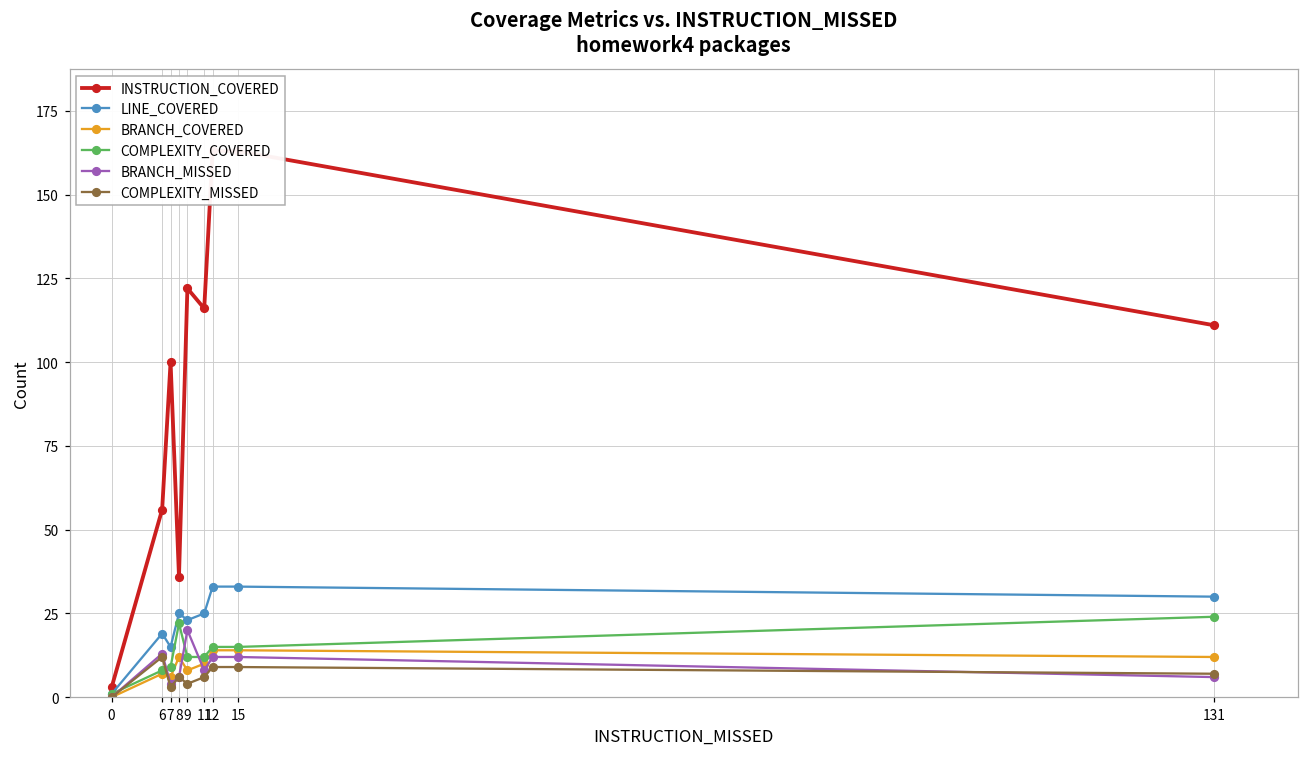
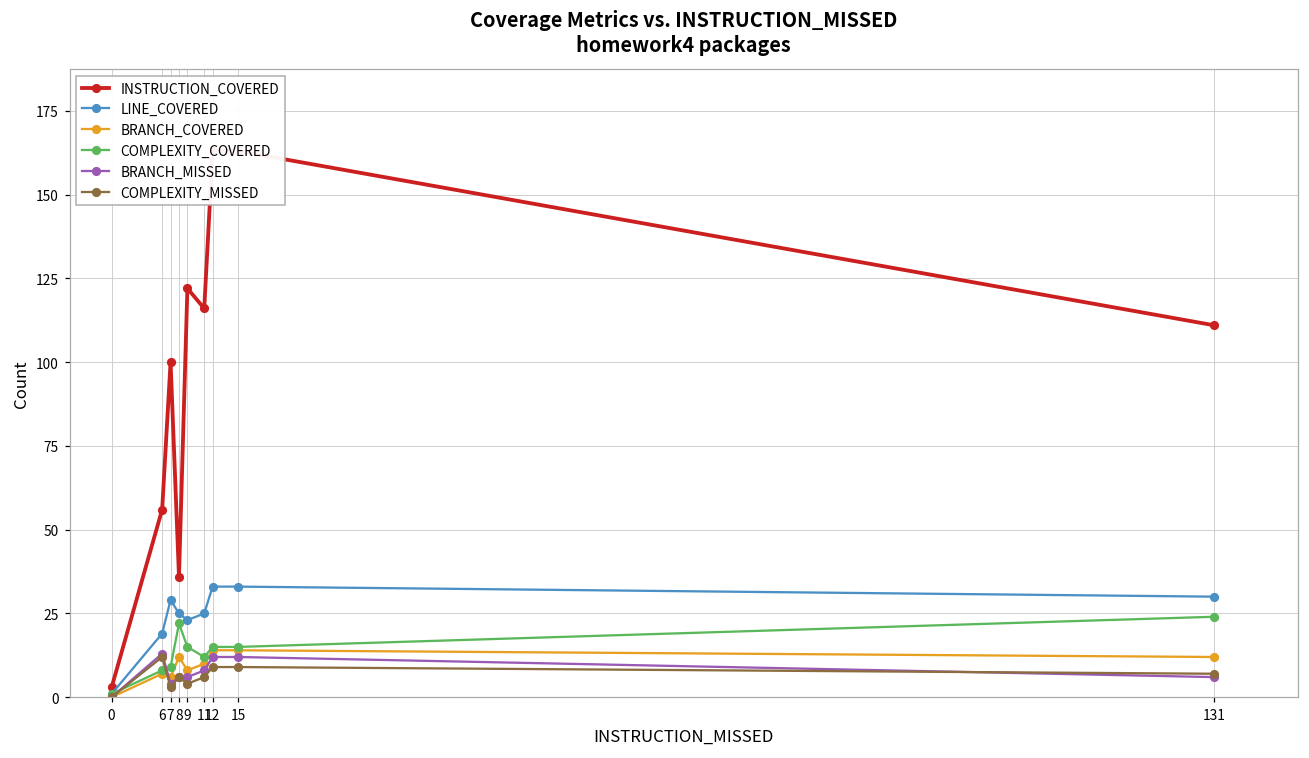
LINE_COVERED, 7: 15 -> 29
COMPLEXITY_COVERED, 9: 12 -> 15
BRANCH_MISSED, 9: 20 -> 6
